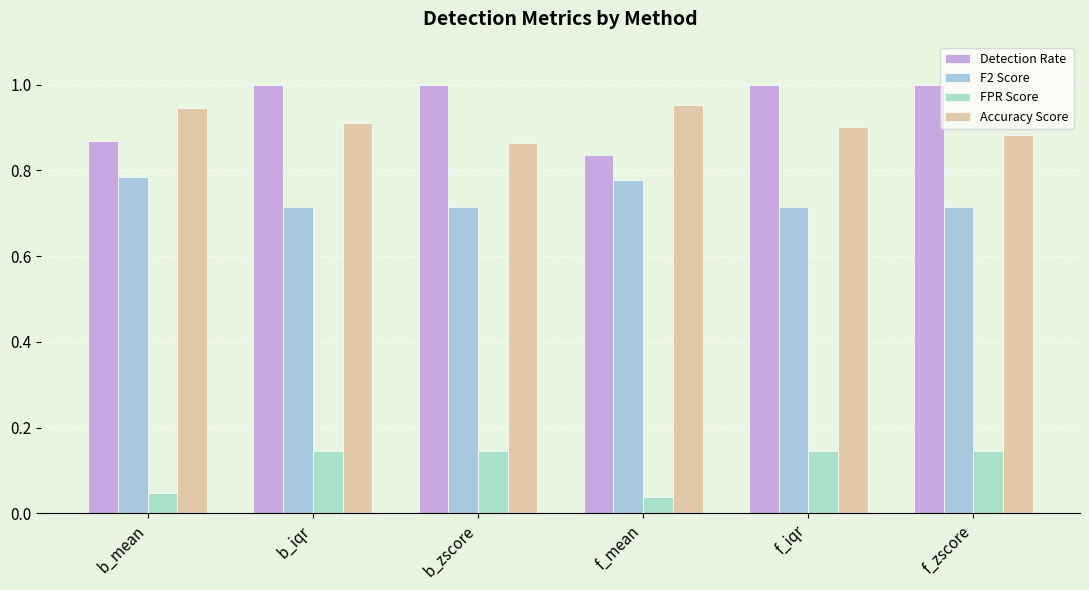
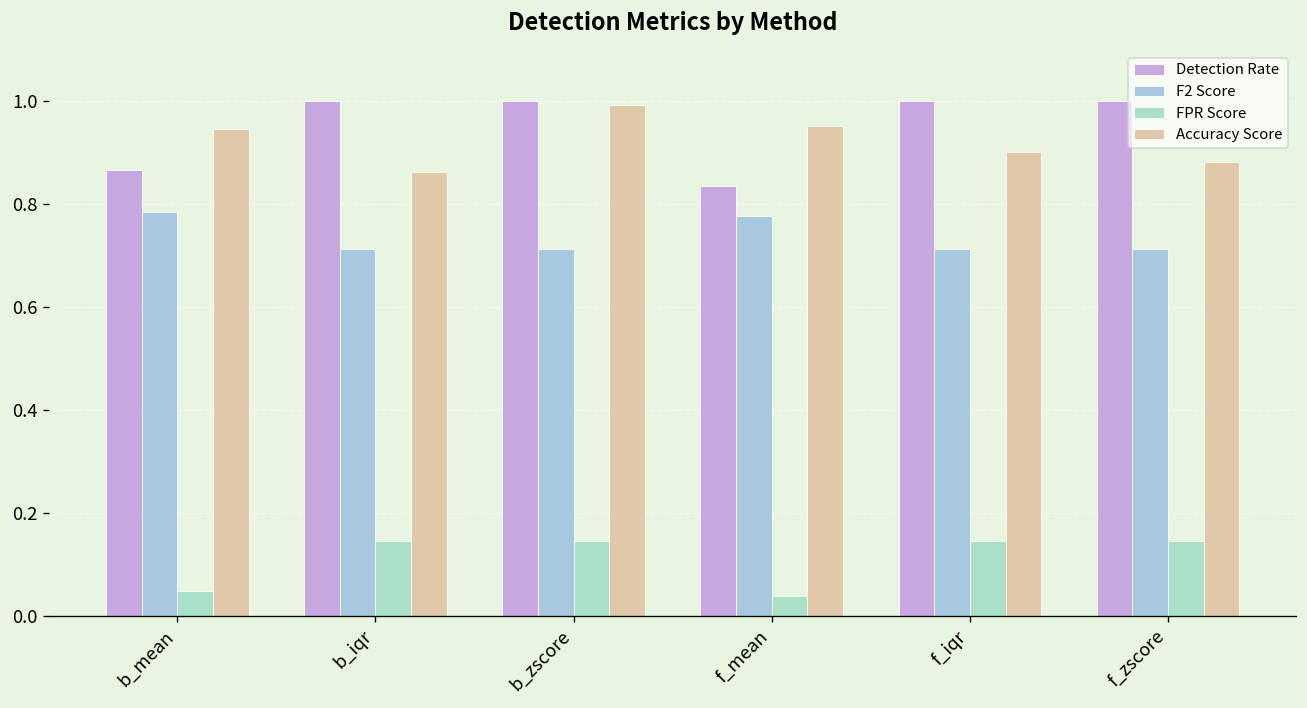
Accuracy Score, b_iqr: 0.91 -> 0.86
Accuracy Score, b_zscore: 0.86 -> 0.99
